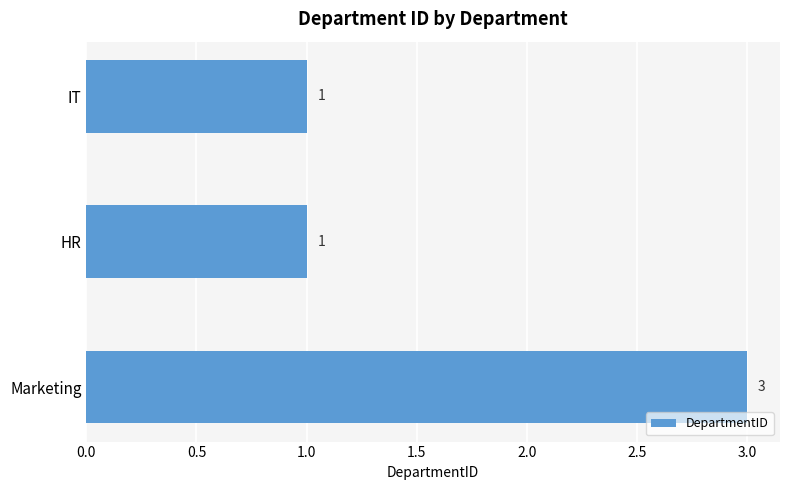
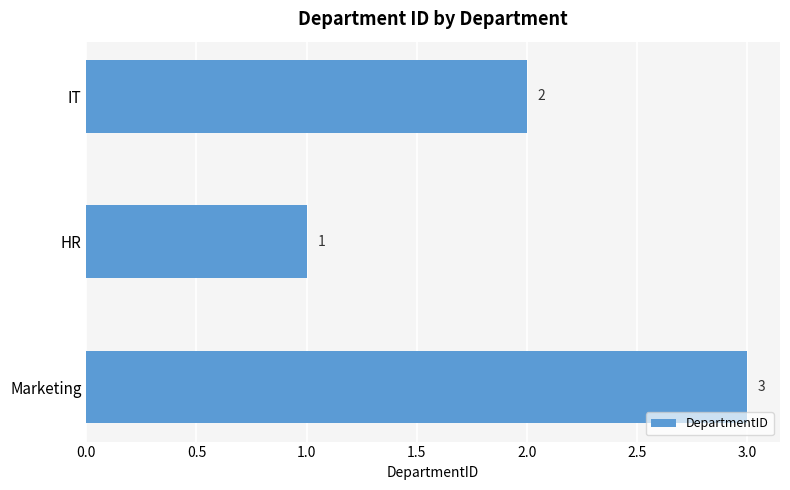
IT: 1 -> 2
